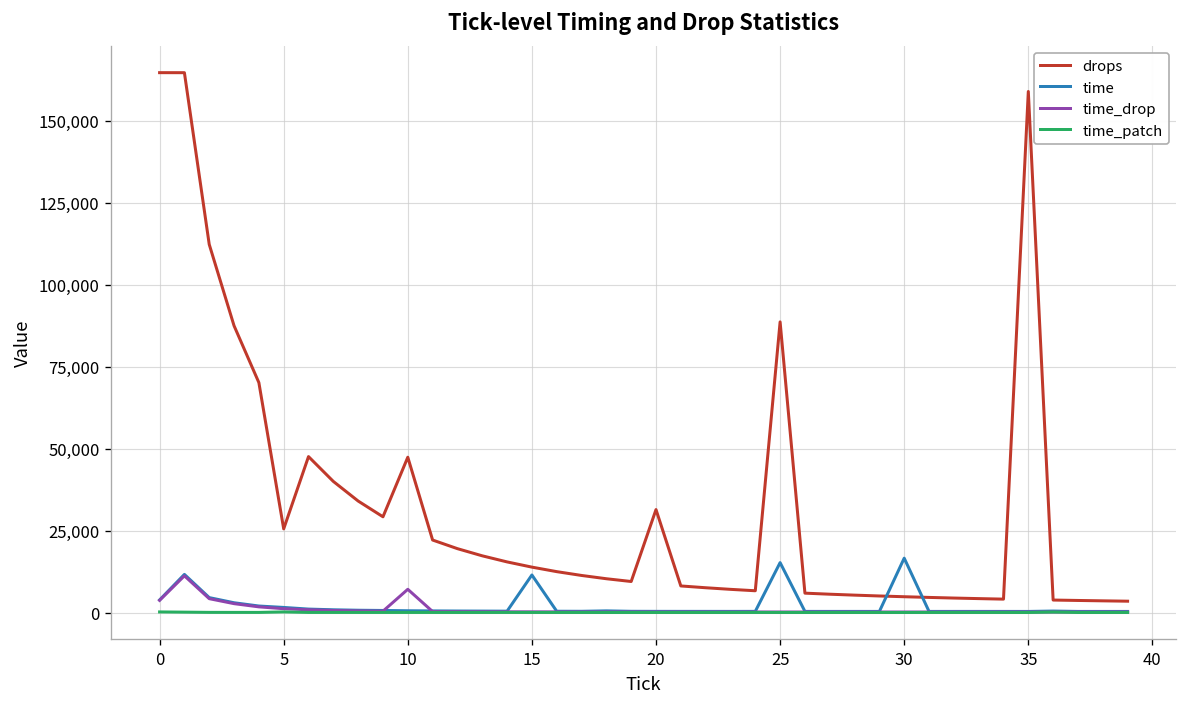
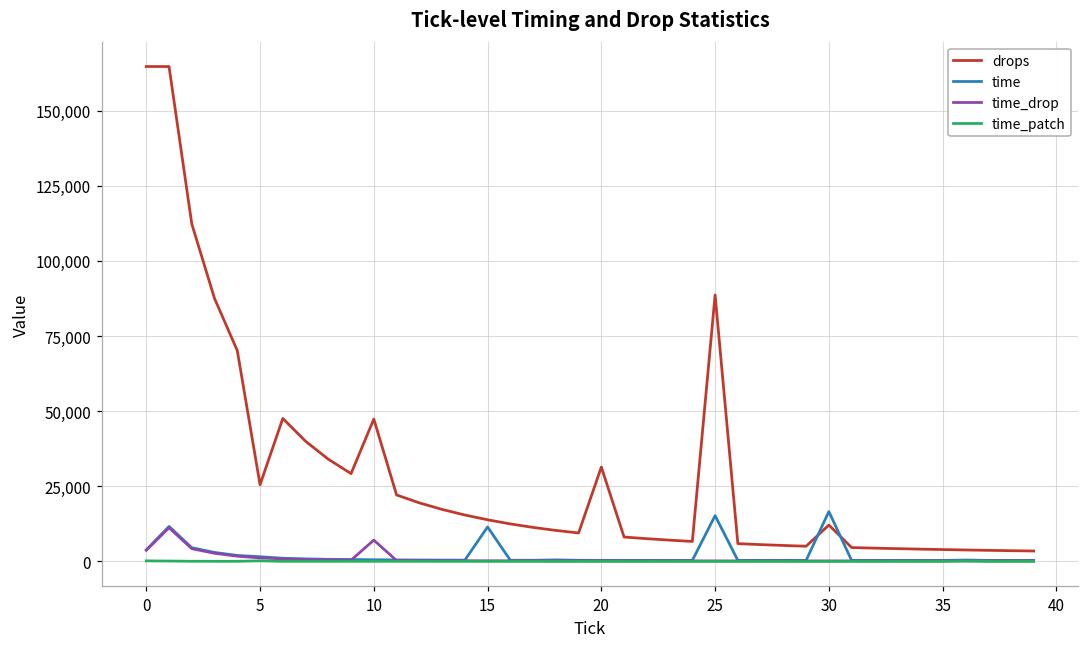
drops, 30: 5,000 -> 12,000
drops, 35: 159,000 -> 4,000
